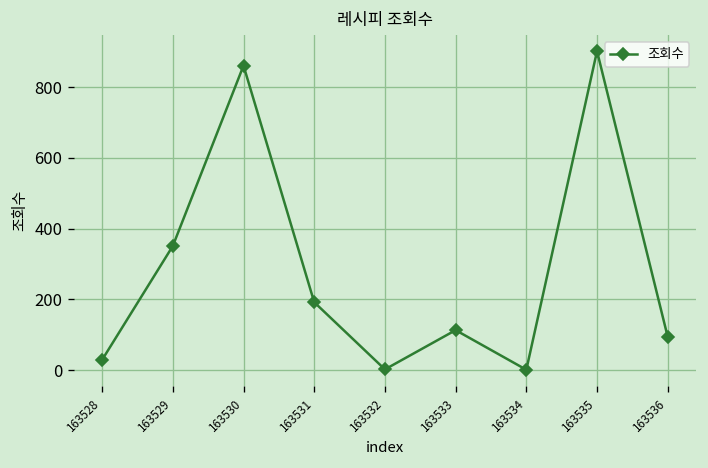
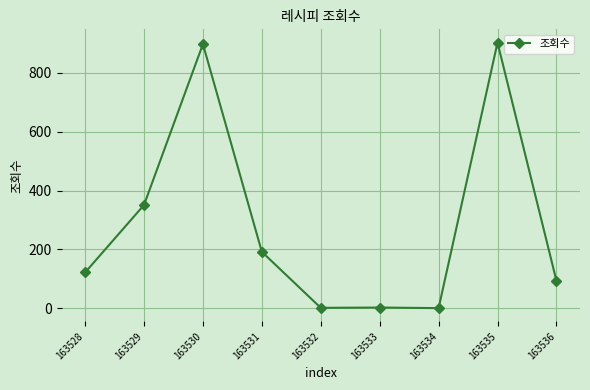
163528: 30 -> 120
163530: 860 -> 900
163533: 110 -> 0
